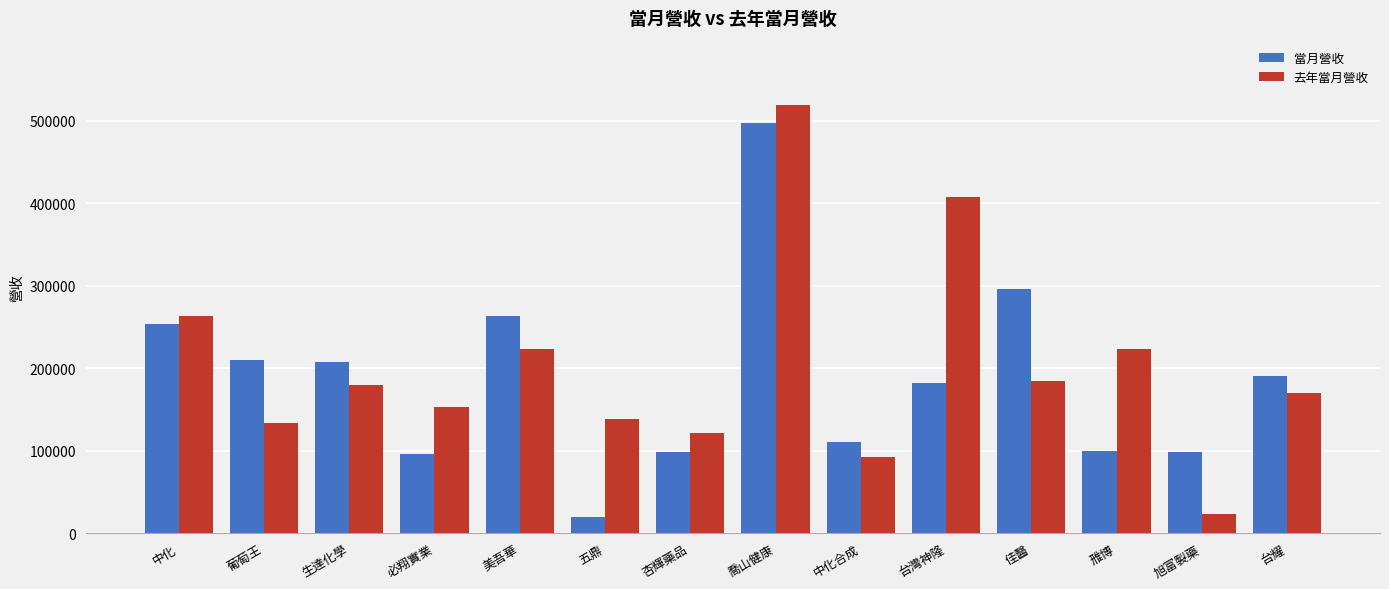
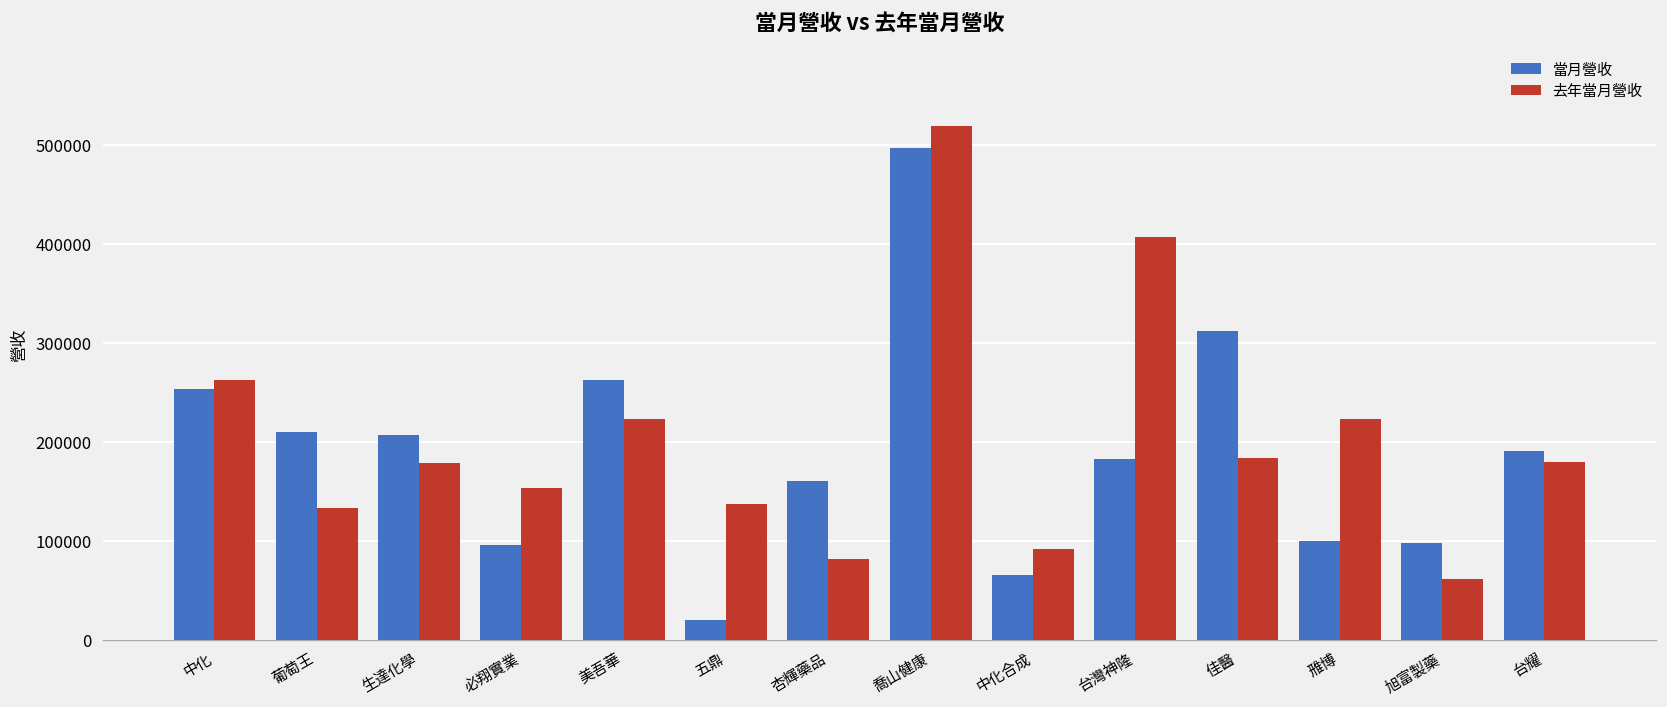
當月營收, 杏輝藥品: 100000 -> 160000
去年當月營收, 杏輝藥品: 120000 -> 80000
當月營收, 中化合成: 110000 -> 70000
當月營收, 佳醫: 300000 -> 310000
去年當月營收, 旭富製藥: 20000 -> 60000
去年當月營收, 台耀: 170000 -> 180000
